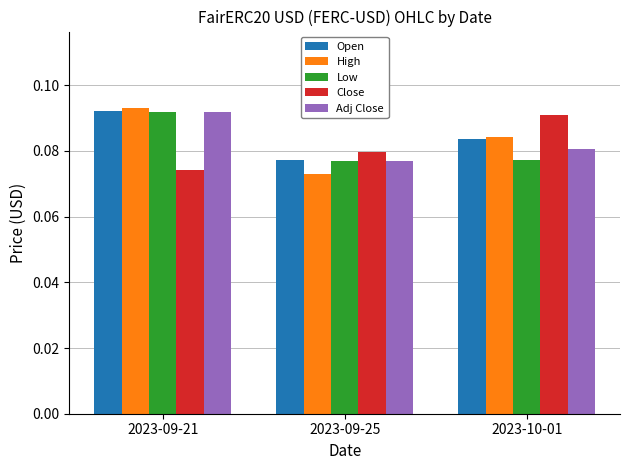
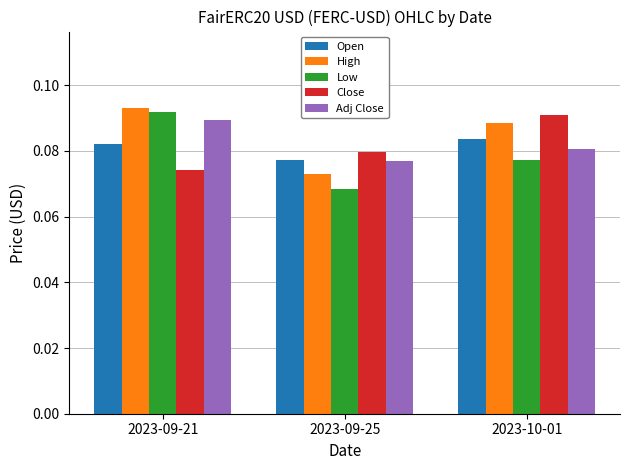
Open, 2023-09-21: 0.092 -> 0.082
Adj Close, 2023-09-21: 0.092 -> 0.089
Low, 2023-09-25: 0.077 -> 0.068
High, 2023-10-01: 0.084 -> 0.089
